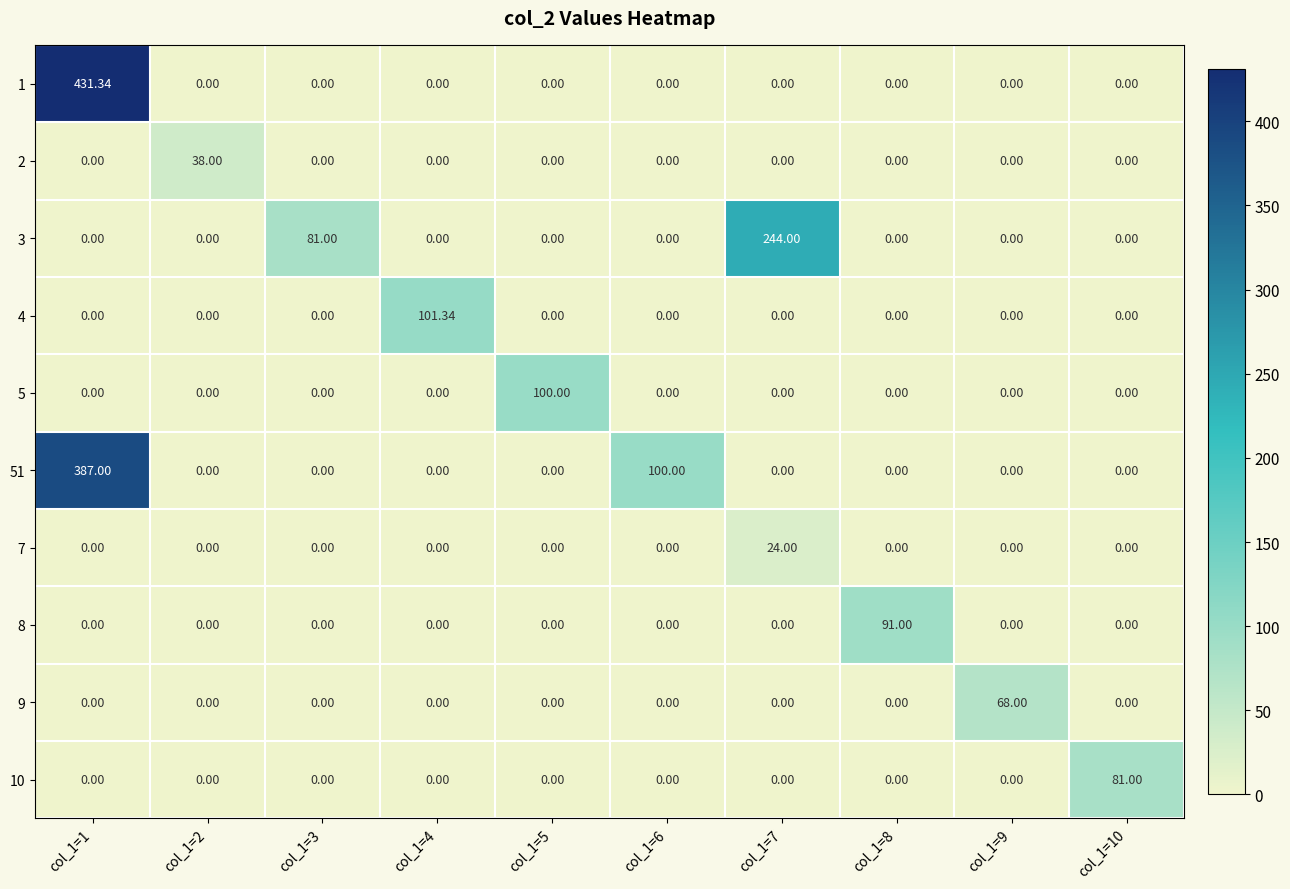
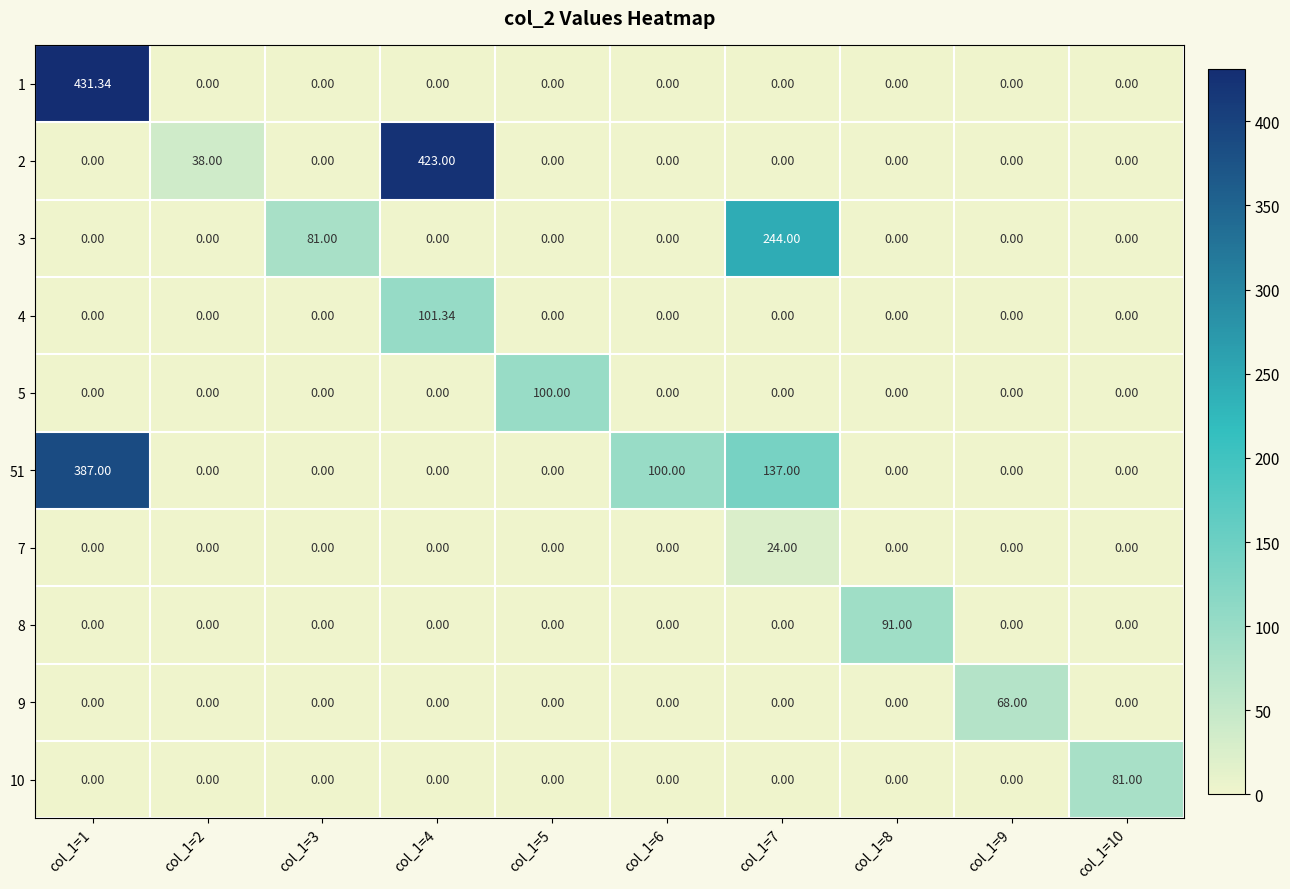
2, col_1=4: 0.00 -> 423.00
51, col_1=7: 0.00 -> 137.00
